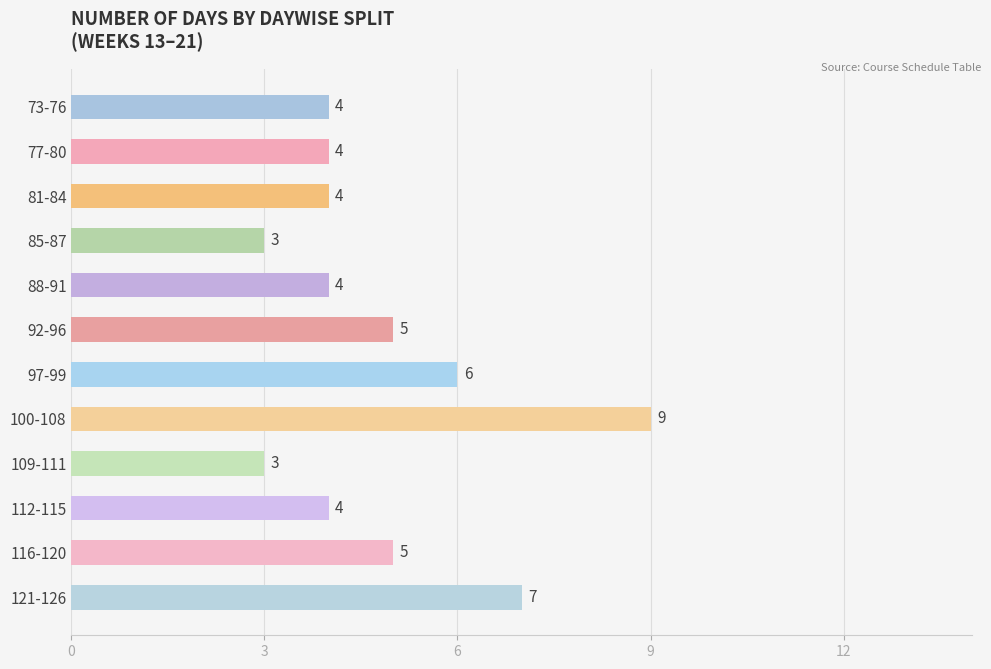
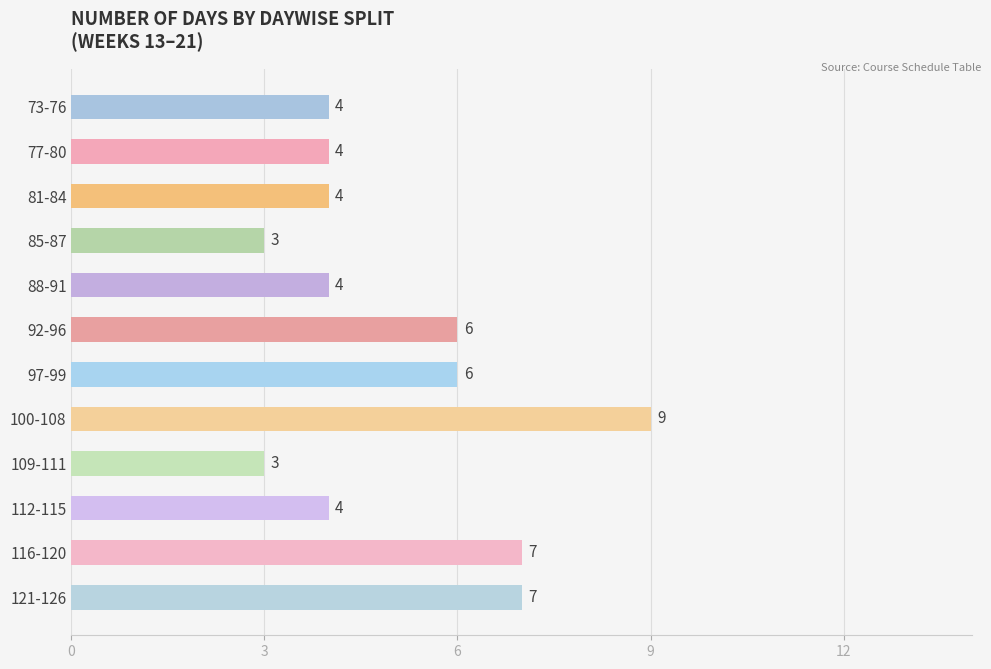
92-96: 5 -> 6
116-120: 5 -> 7
